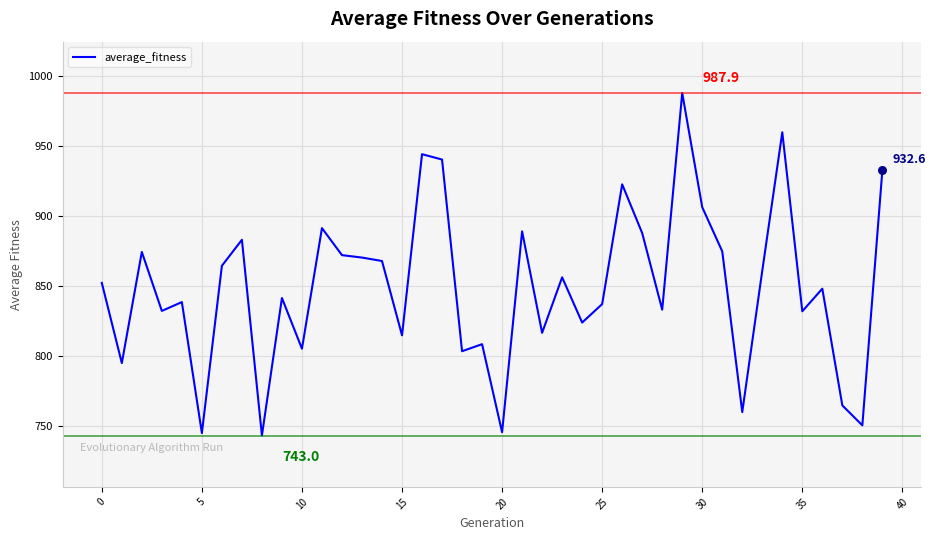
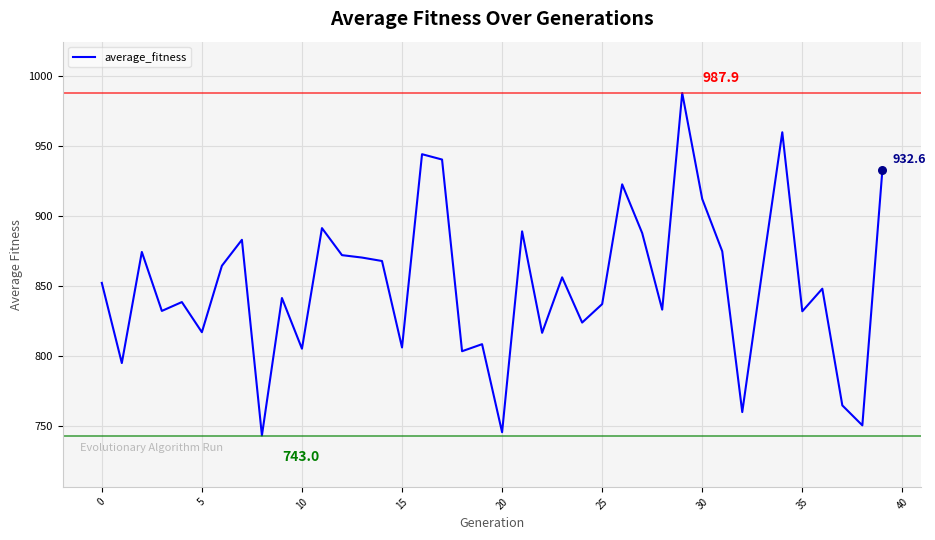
average_fitness, 5: 745 -> 817
average_fitness, 15: 815 -> 806
average_fitness, 30: 906 -> 912
